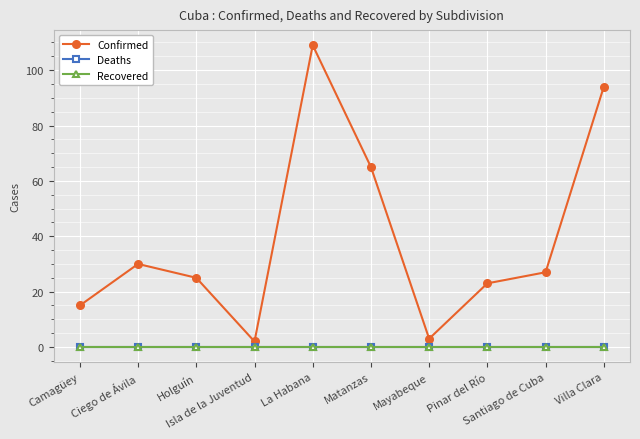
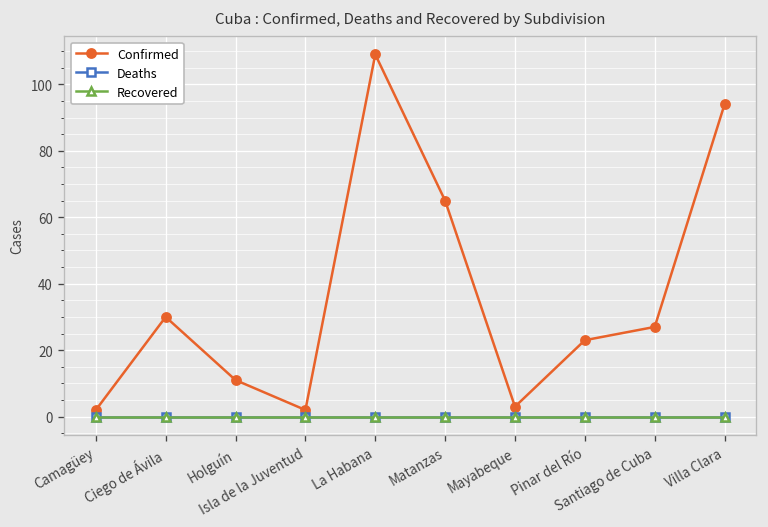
Confirmed, Camagüey: 15 -> 2
Confirmed, Holguín: 25 -> 11
